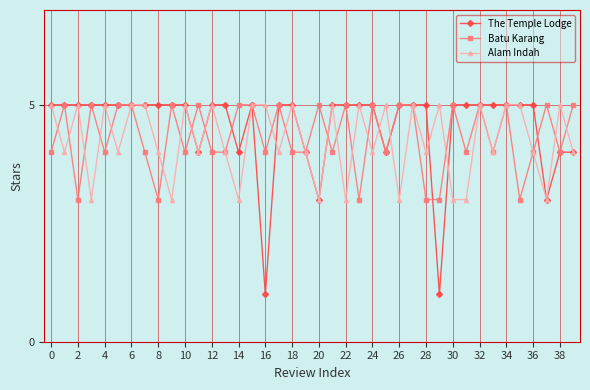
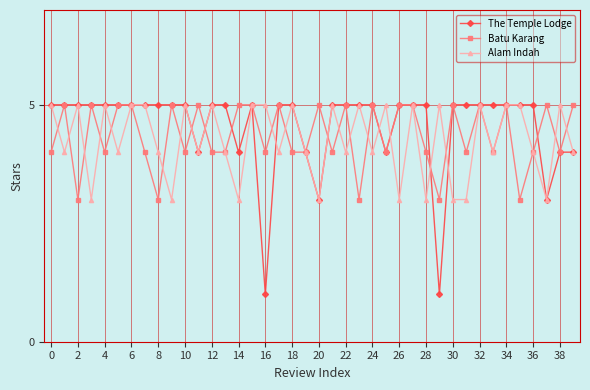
Alam Indah, 22: 3 -> 4
Batu Karang, 28: 3 -> 4
Alam Indah, 28: 4 -> 3
